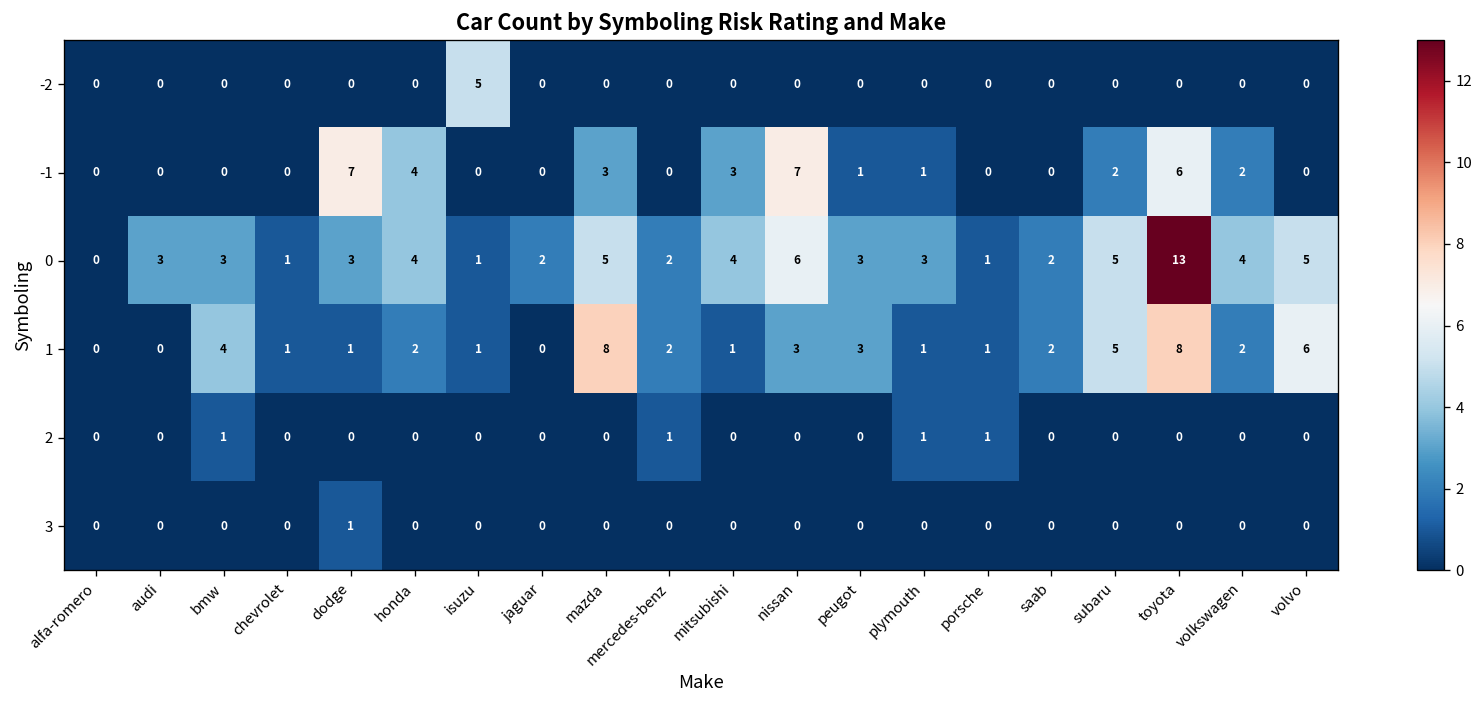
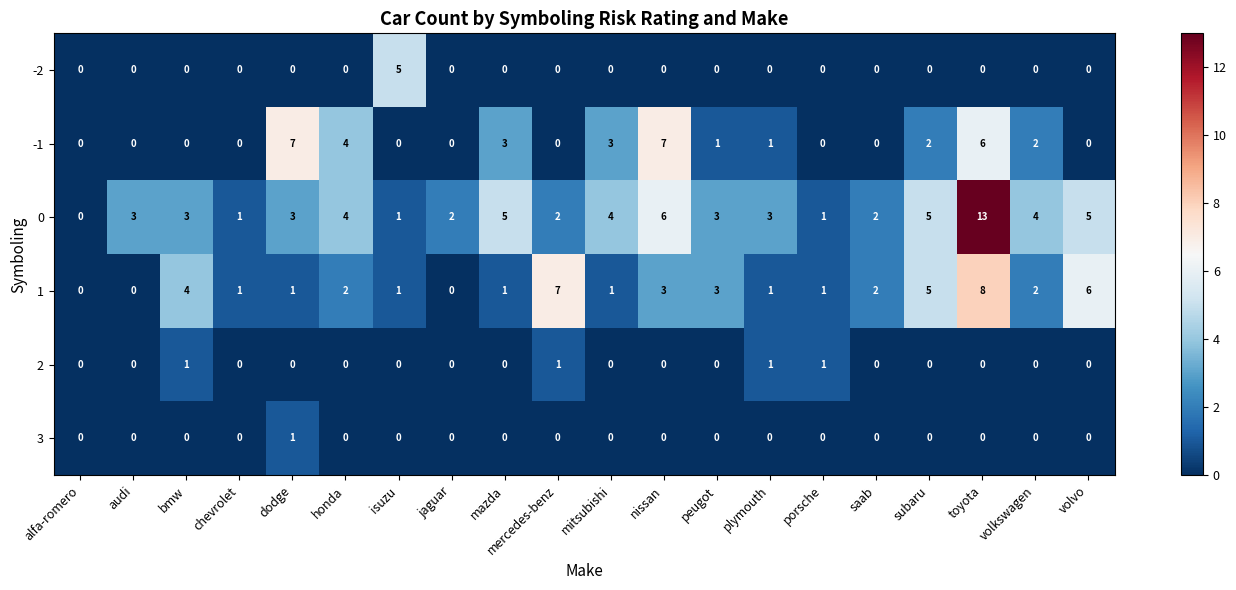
1, mazda: 8 -> 1
1, mercedes-benz: 2 -> 7
